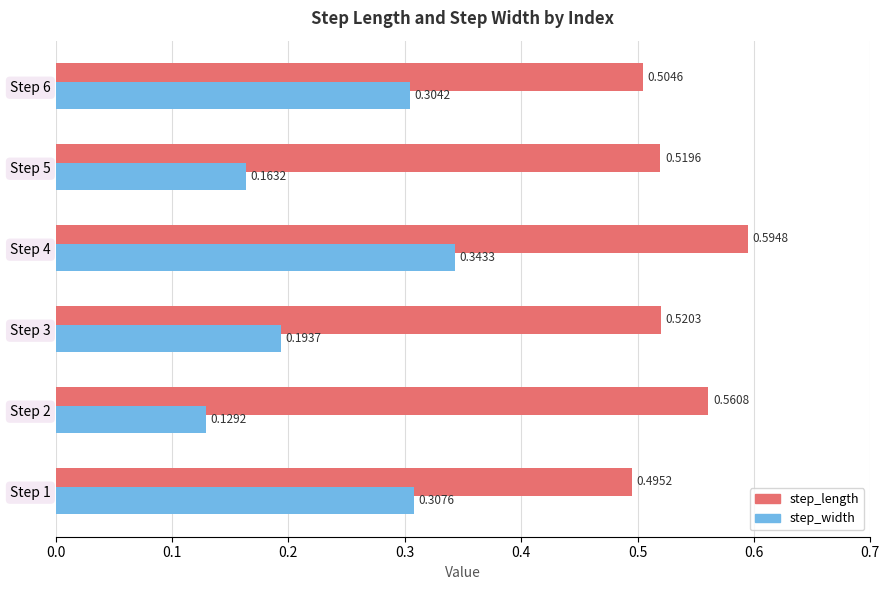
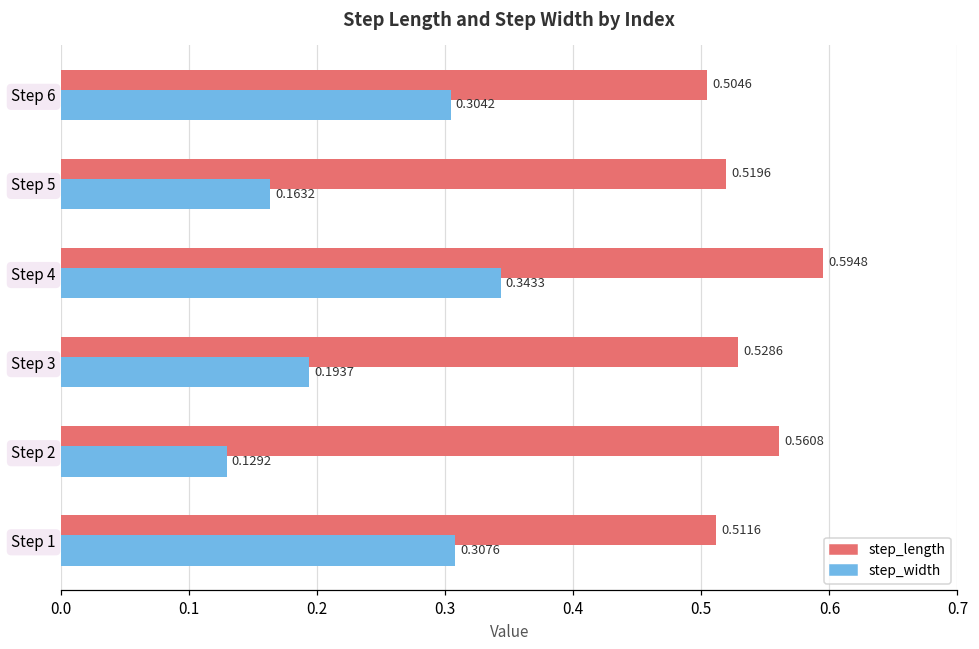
step_length, Step 3: 0.5203 -> 0.5286
step_length, Step 1: 0.4952 -> 0.5116
